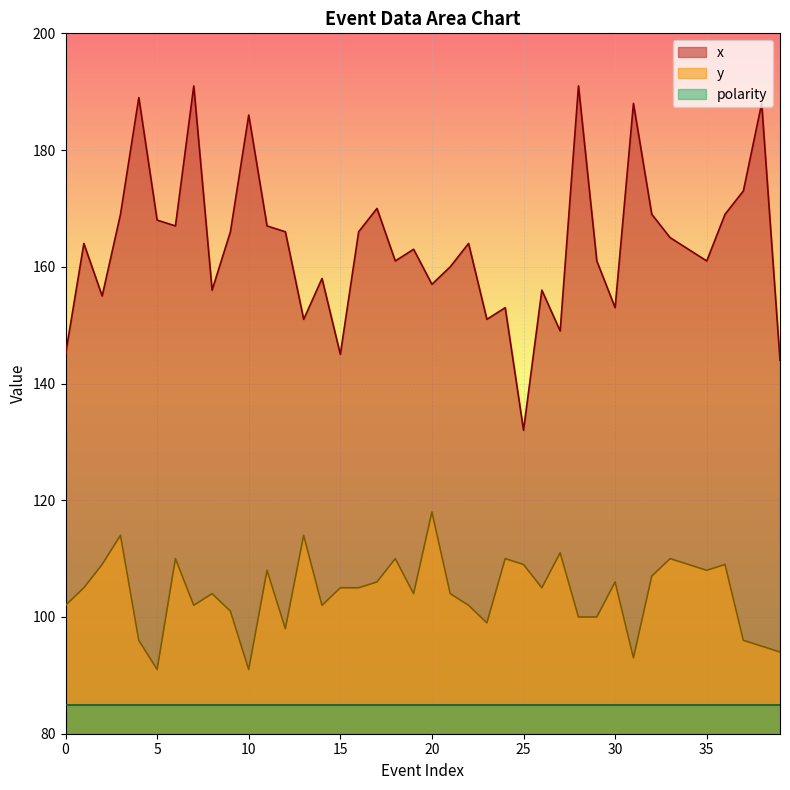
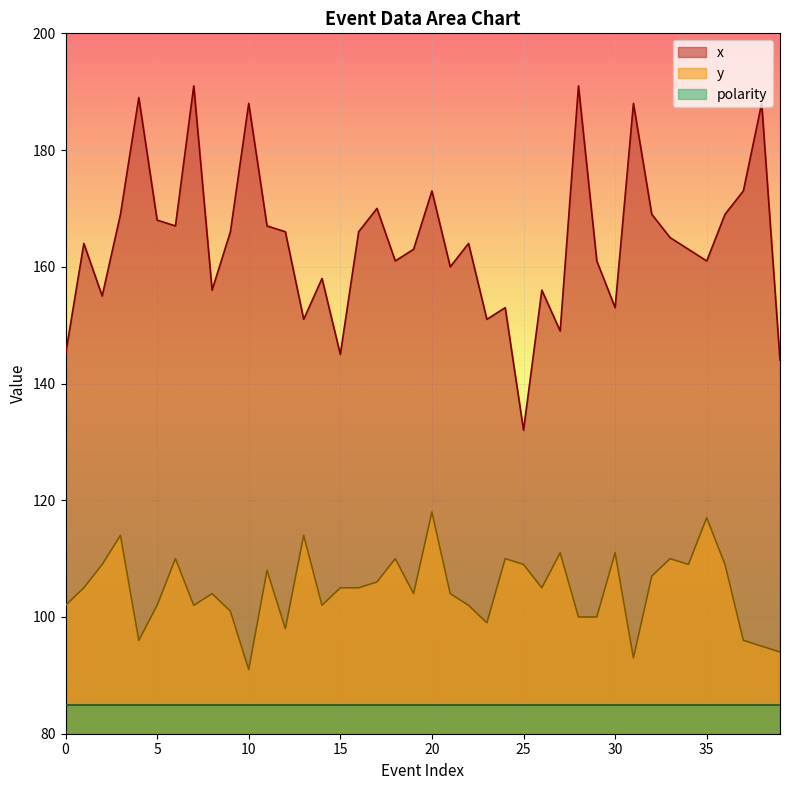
y, 5: 91 -> 102
x, 10: 186 -> 188
x, 20: 157 -> 173
y, 30: 106 -> 111
y, 35: 108 -> 117
